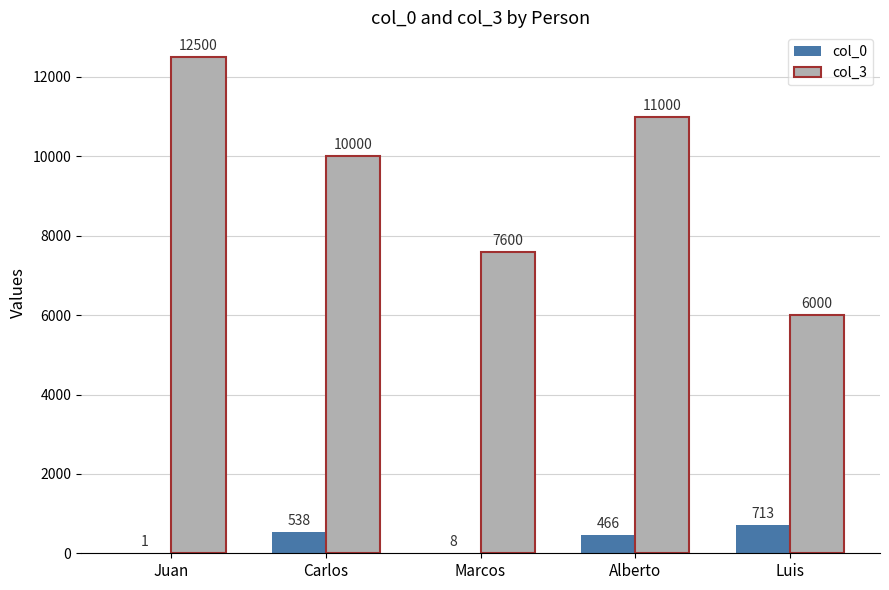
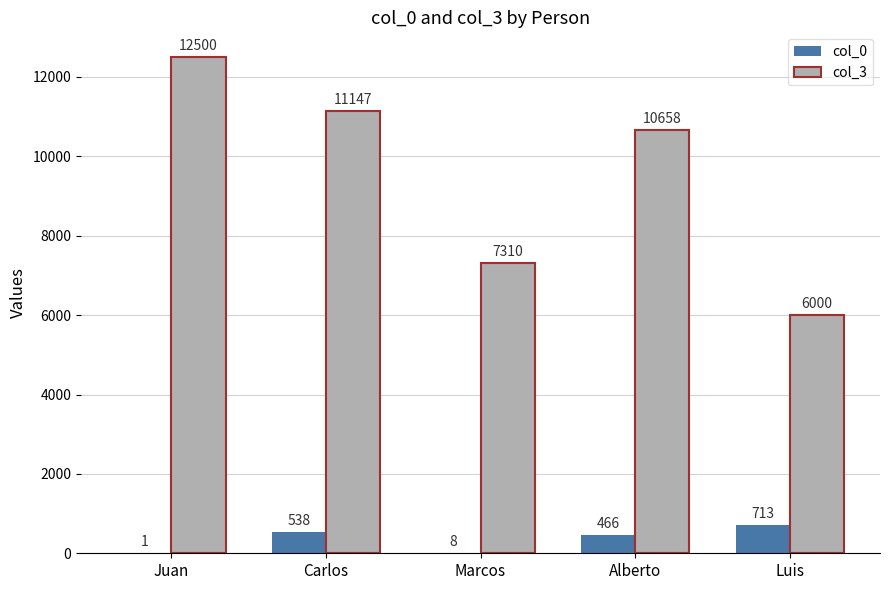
col_3, Carlos: 10000 -> 11147
col_3, Marcos: 7600 -> 7310
col_3, Alberto: 11000 -> 10658
